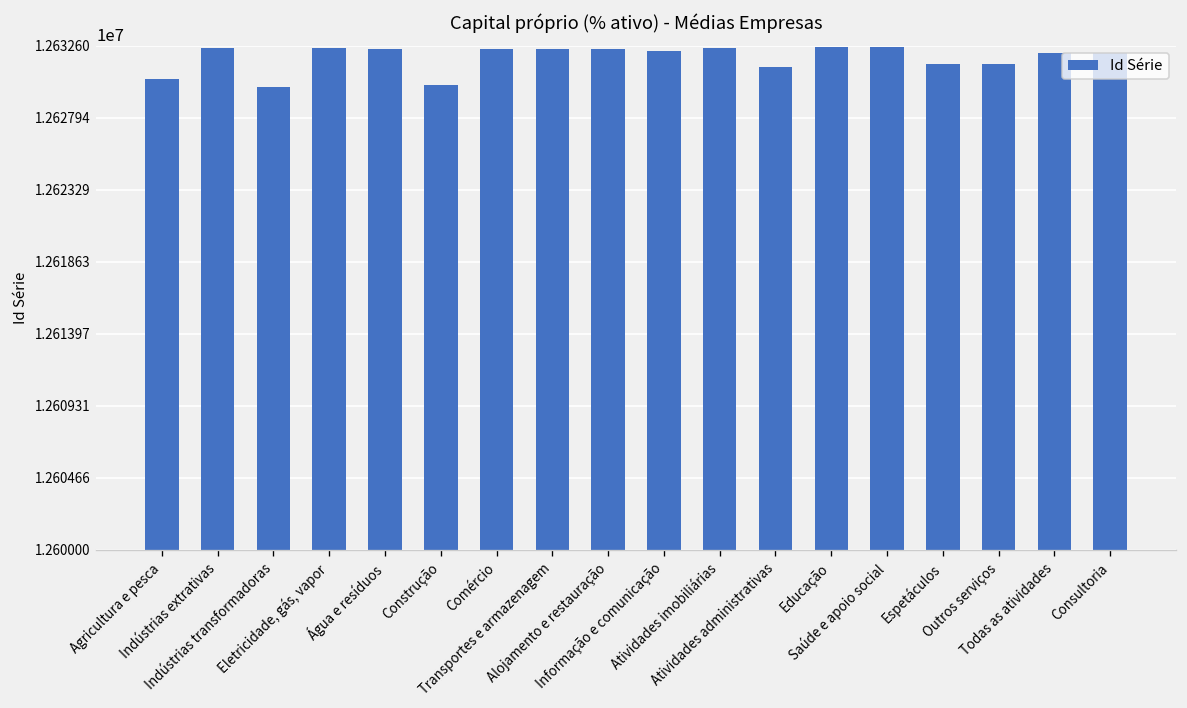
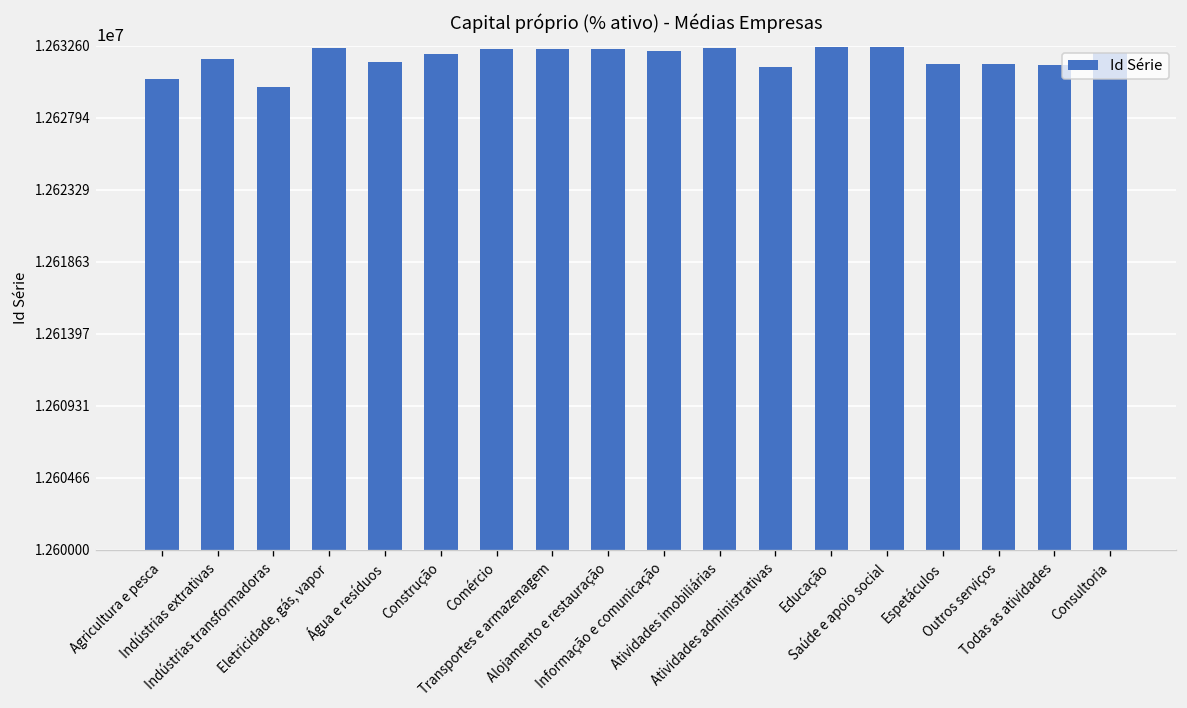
Indústrias extrativas: 12632400 -> 12631700
Água e resíduos: 12632400 -> 12631600
Construção: 12630100 -> 12632100
Todas as atividades: 12632100 -> 12631300
